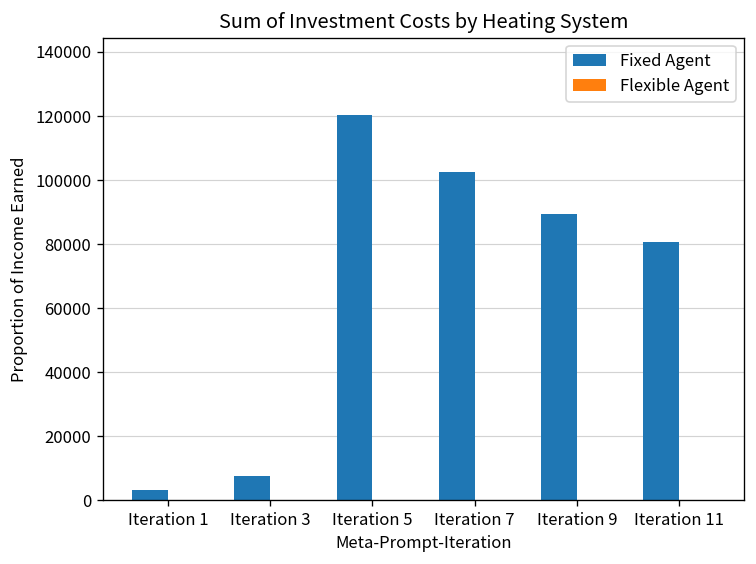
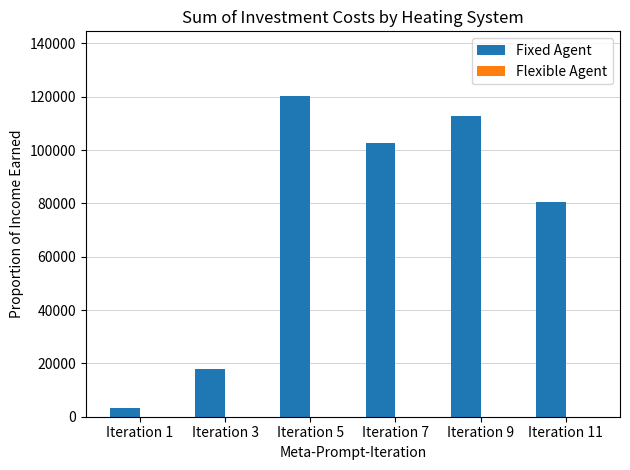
Fixed Agent, Iteration 3: 8000 -> 18000
Fixed Agent, Iteration 9: 89000 -> 113000
